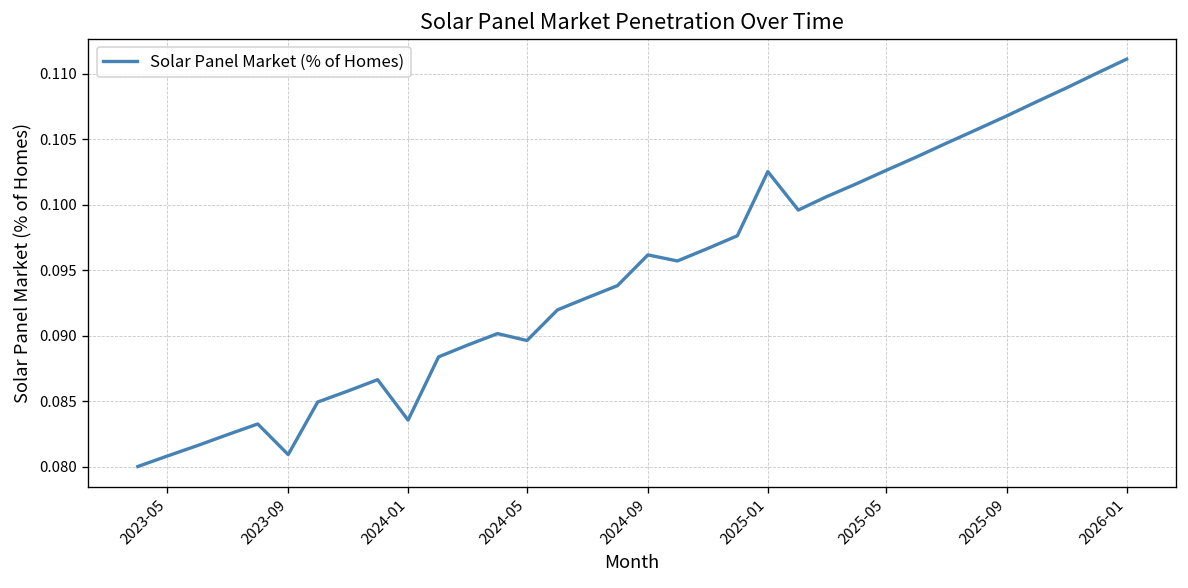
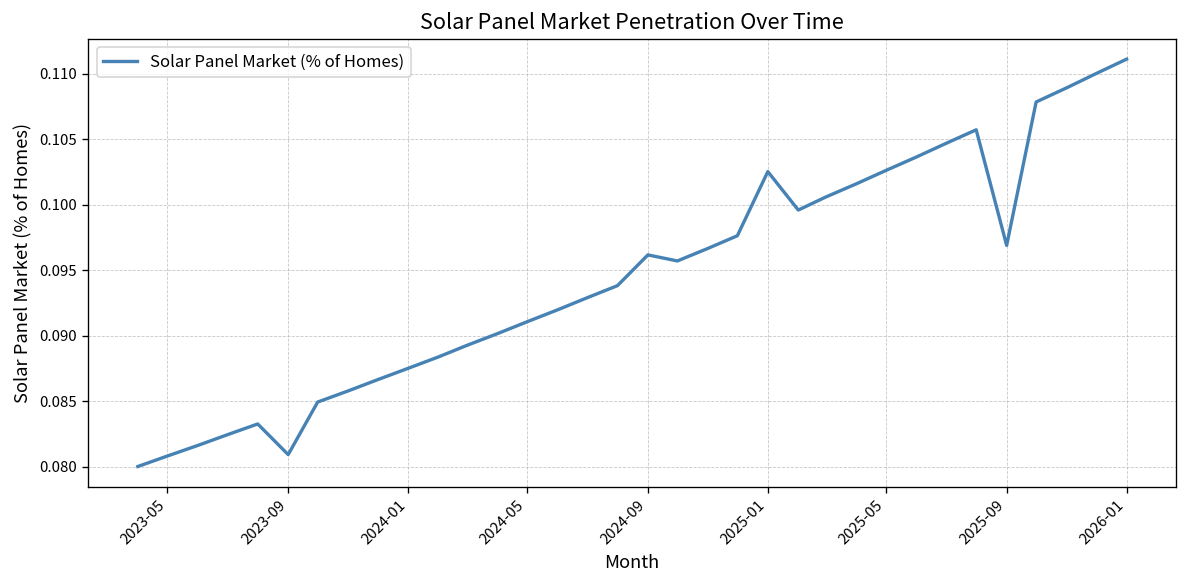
2024-01: 0.0835 -> 0.0875
2024-05: 0.0896 -> 0.0910
2025-09: 0.1068 -> 0.0969
